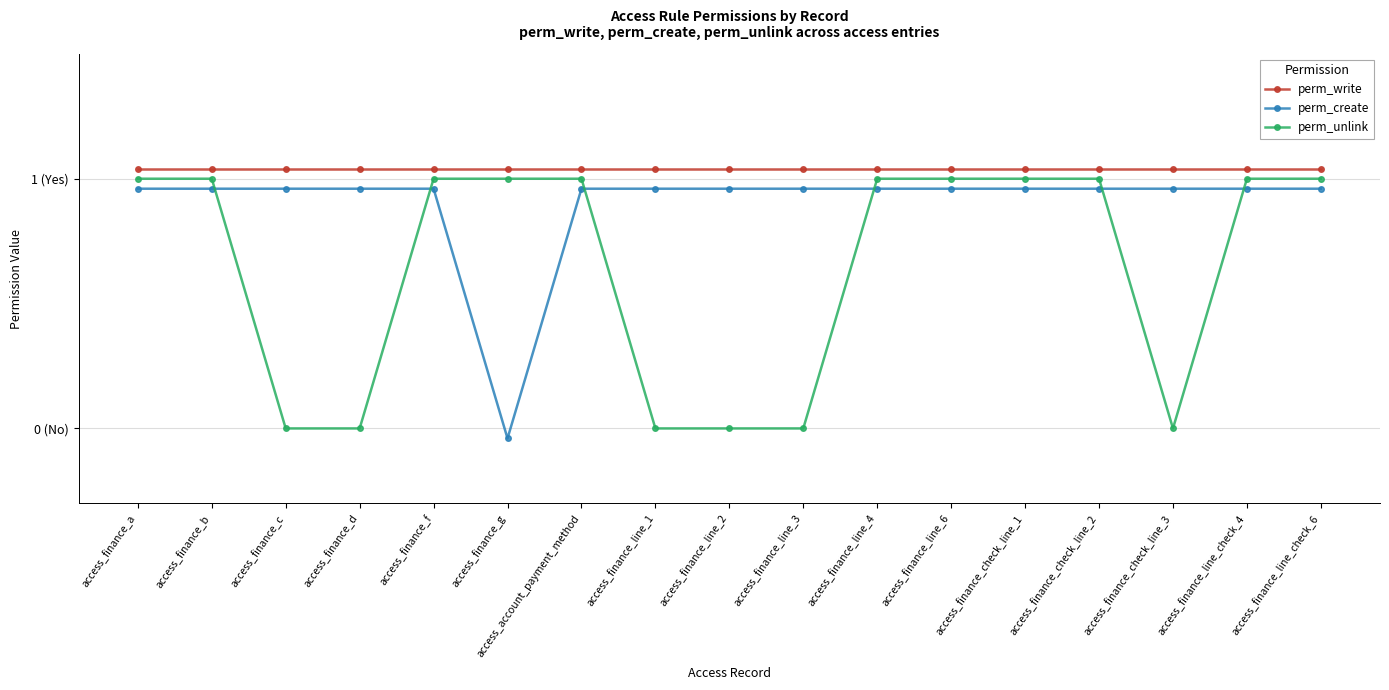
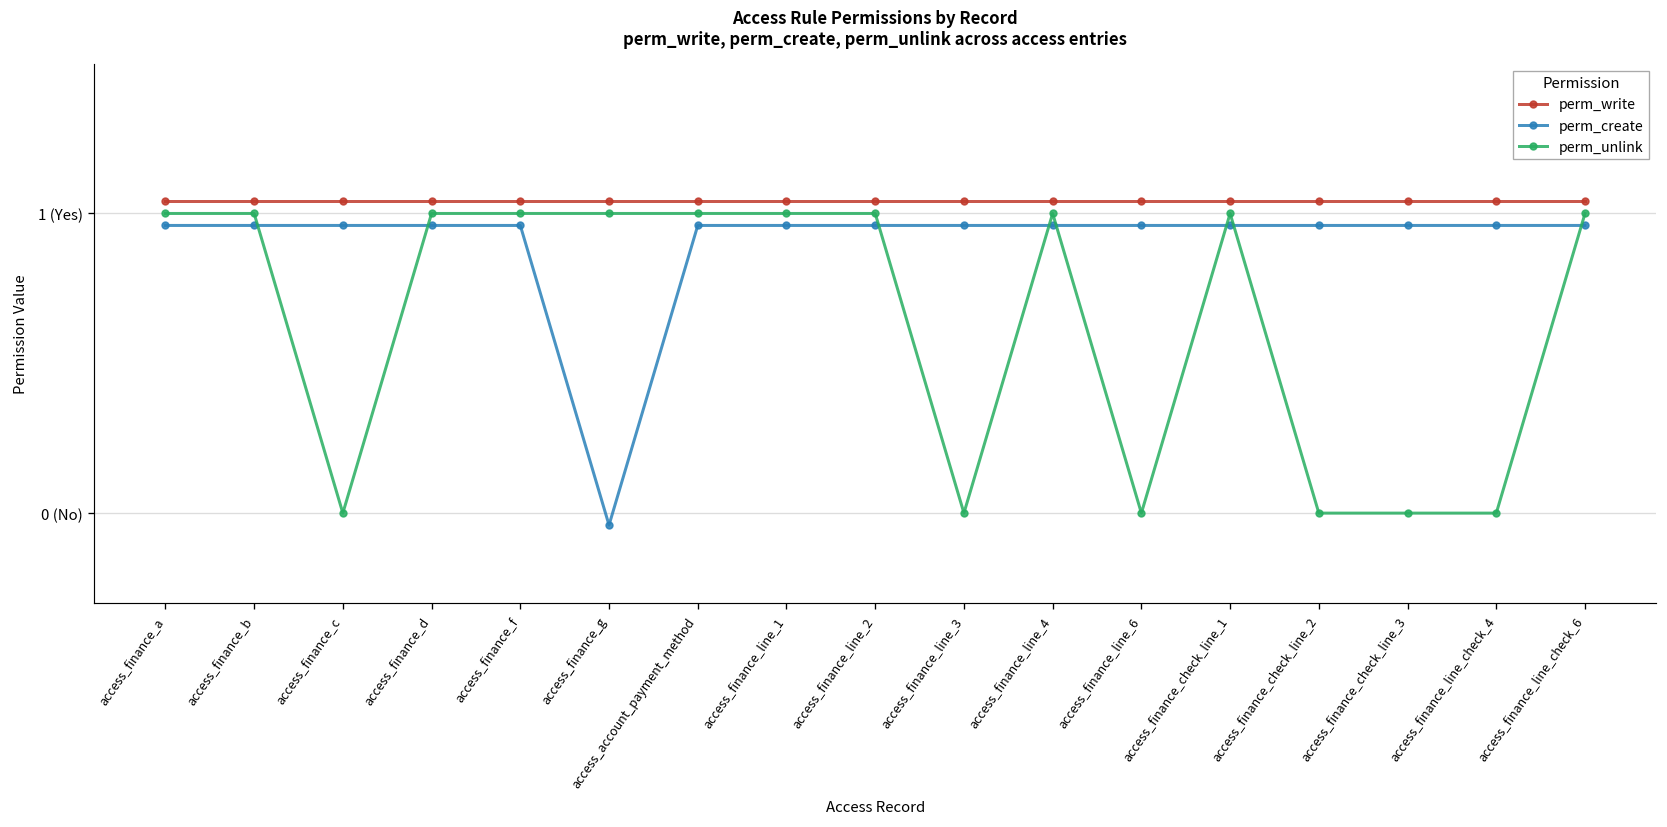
perm_unlink, access_finance_d: 0 (Yes) -> 1 (Yes)
perm_unlink, access_finance_line_1: 0 (Yes) -> 1 (Yes)
perm_unlink, access_finance_line_2: 0 (Yes) -> 1 (Yes)
perm_unlink, access_finance_line_6: 1 (Yes) -> 0 (Yes)
perm_unlink, access_finance_check_line_2: 1 (Yes) -> 0 (Yes)
perm_unlink, access_finance_line_check_4: 1 (Yes) -> 0 (Yes)
